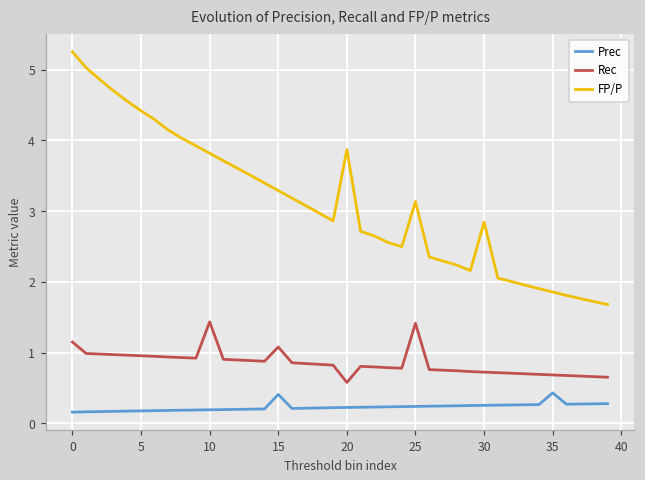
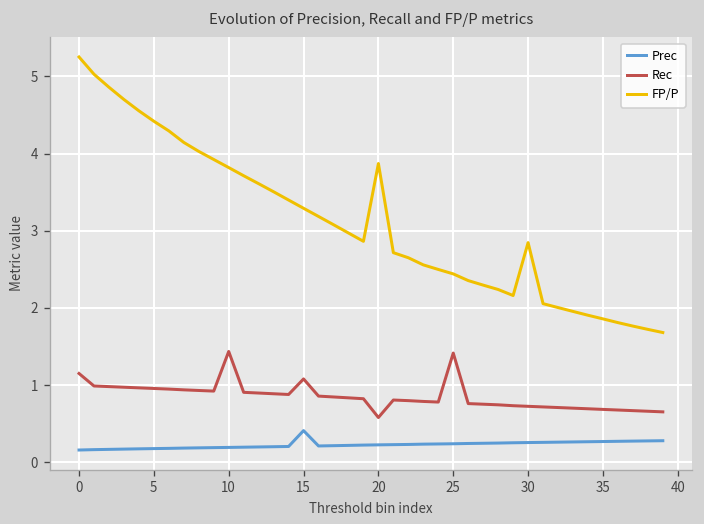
FP/P, 25: 3.1 -> 2.4
Prec, 35: 0.4 -> 0.3
